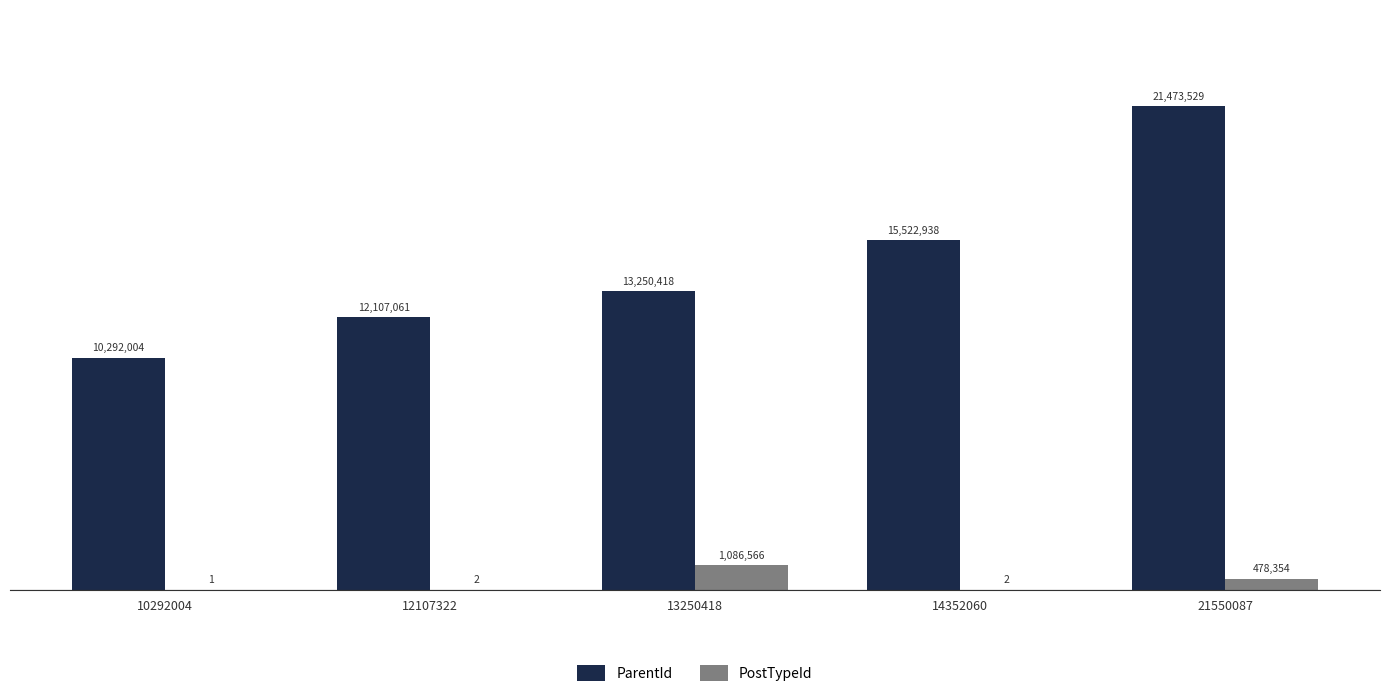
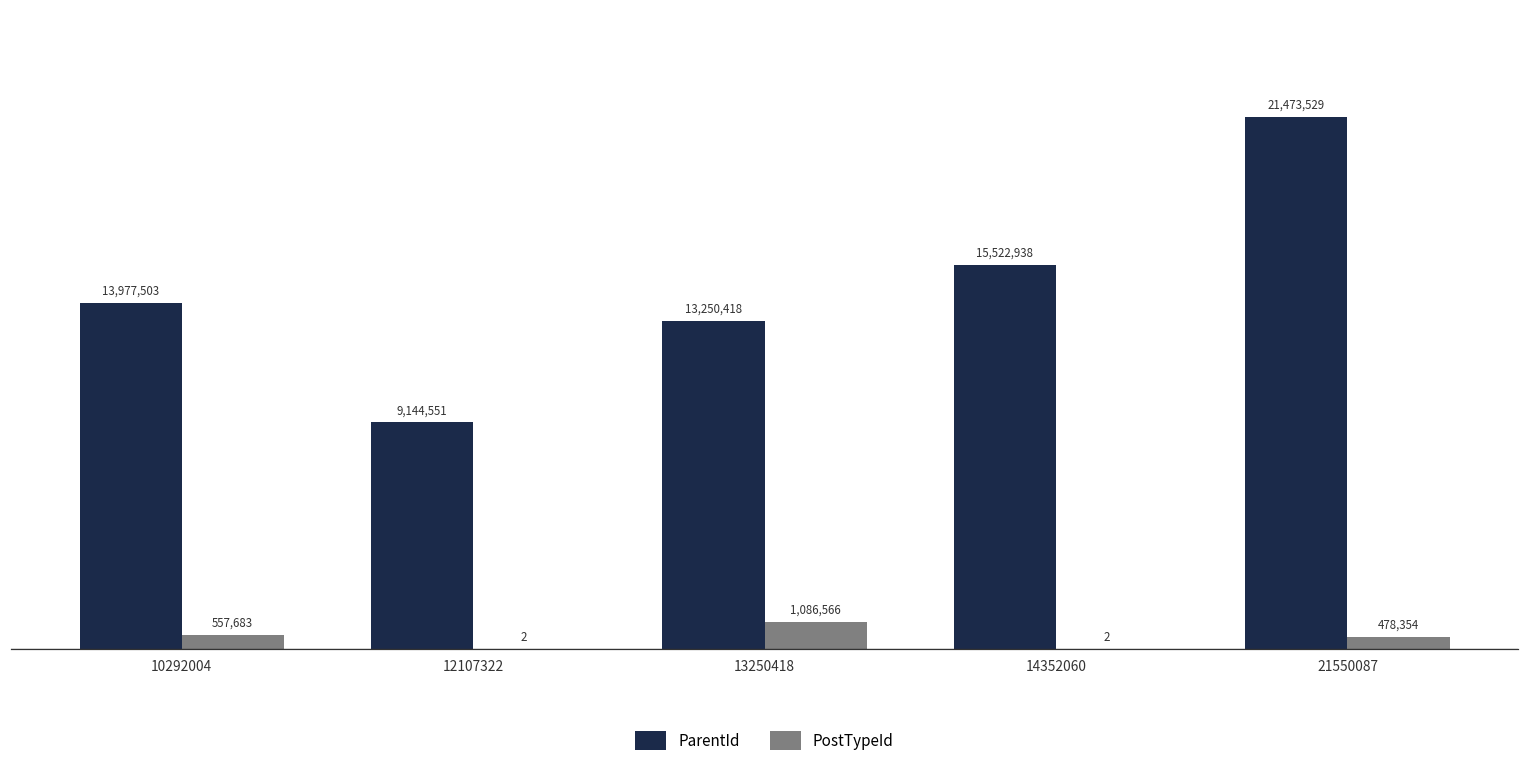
ParentId, 10292004: 10,292,004 -> 13,977,503
PostTypeId, 10292004: 1 -> 557,683
ParentId, 12107322: 12,107,061 -> 9,144,551
